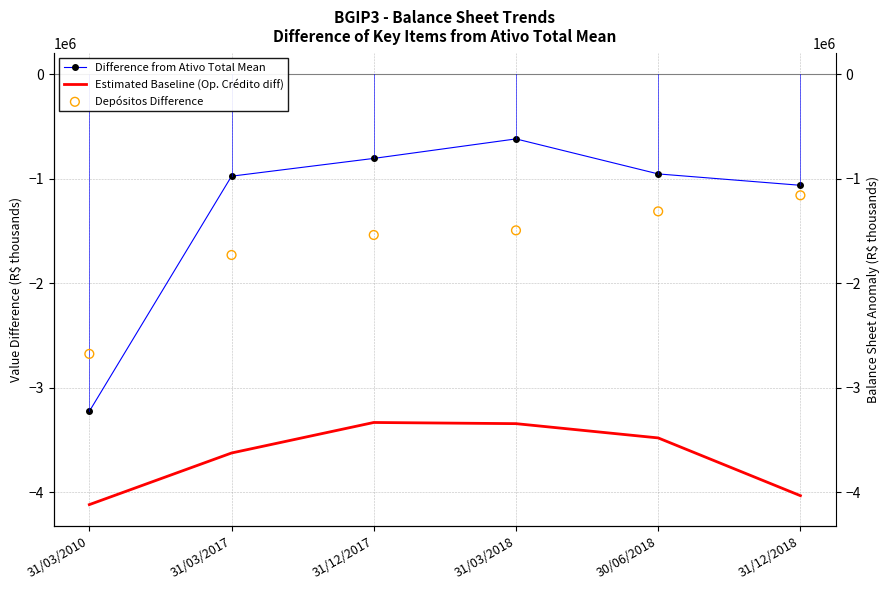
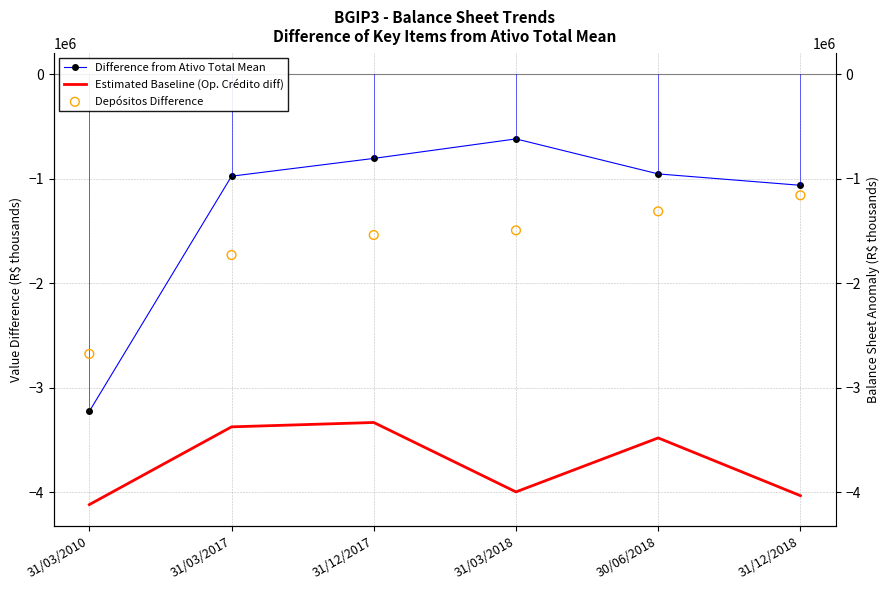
Estimated Baseline (Op. Crédito diff), 31/03/2017: -3620000 -> -3370000
Estimated Baseline (Op. Crédito diff), 31/03/2018: -3340000 -> -4000000
